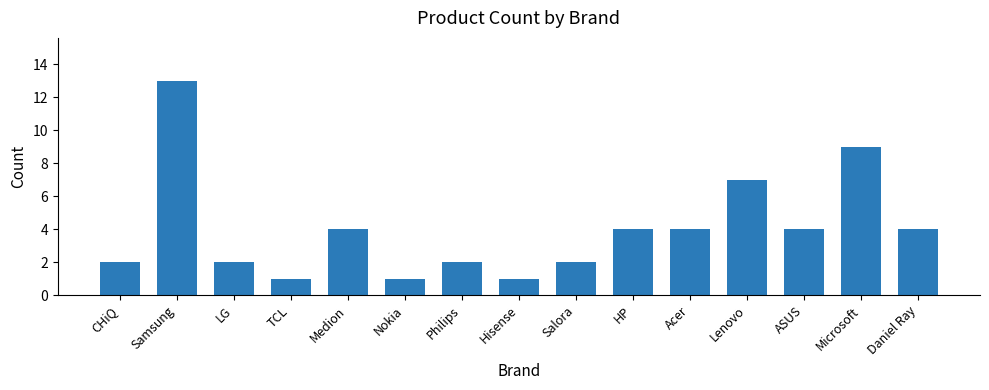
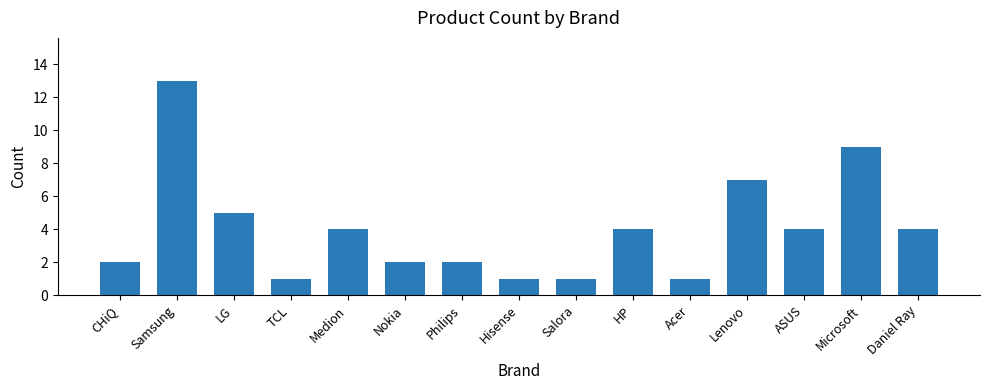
LG: 2 -> 5
Nokia: 1 -> 2
Salora: 2 -> 1
Acer: 4 -> 1
